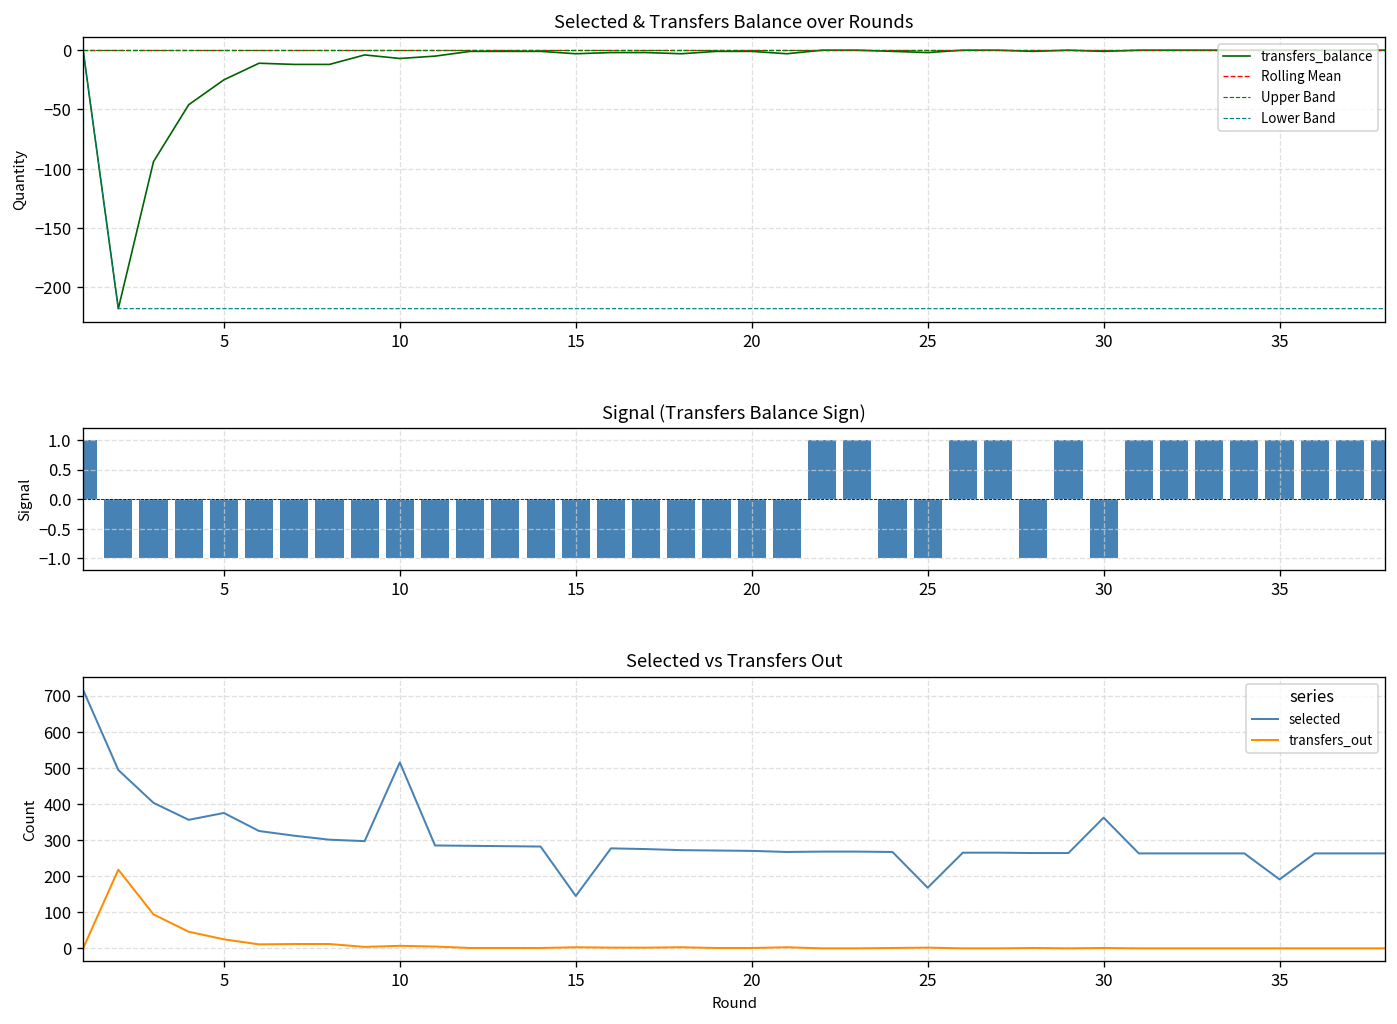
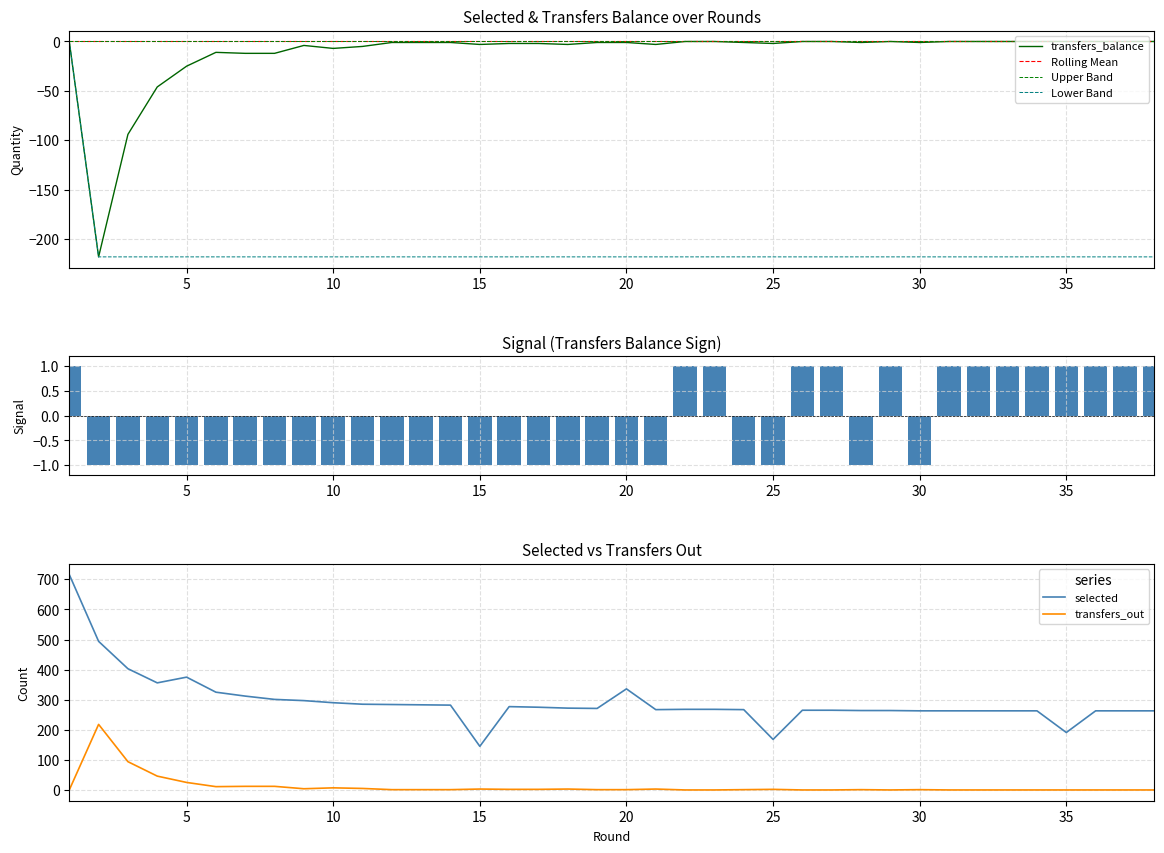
Selected vs Transfers Out, selected, 10: 520 -> 290
Selected vs Transfers Out, selected, 20: 270 -> 340
Selected vs Transfers Out, selected, 30: 360 -> 260
